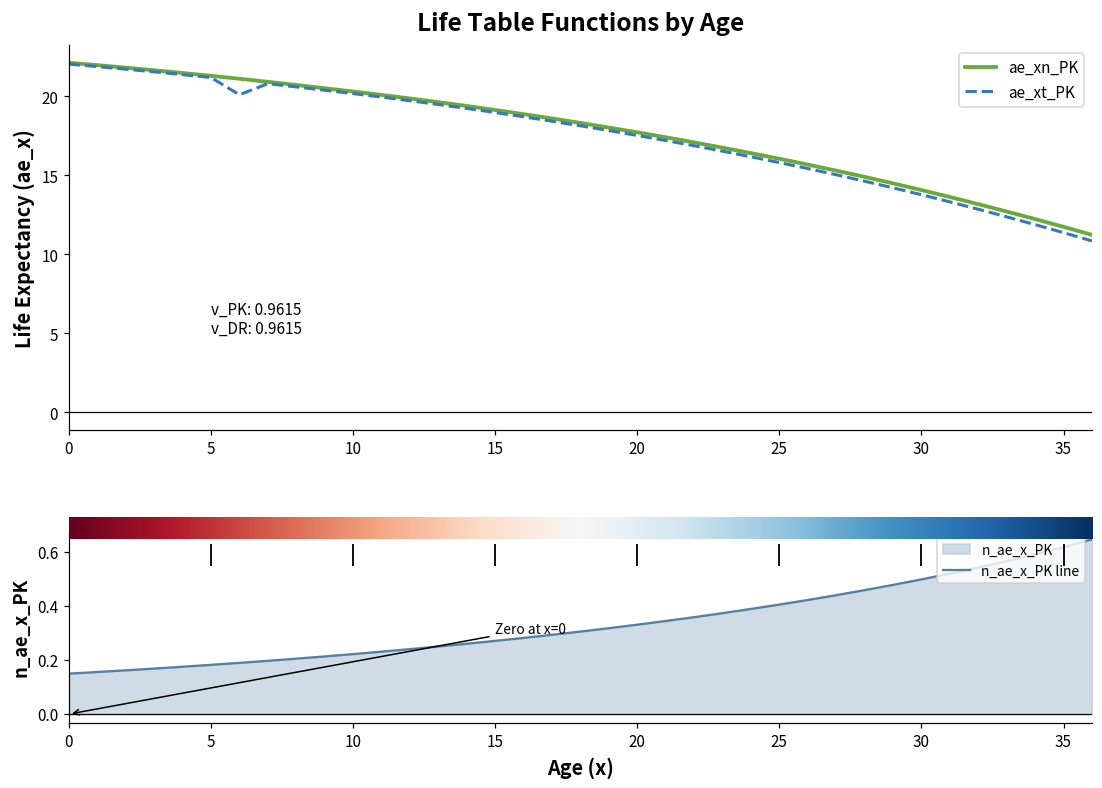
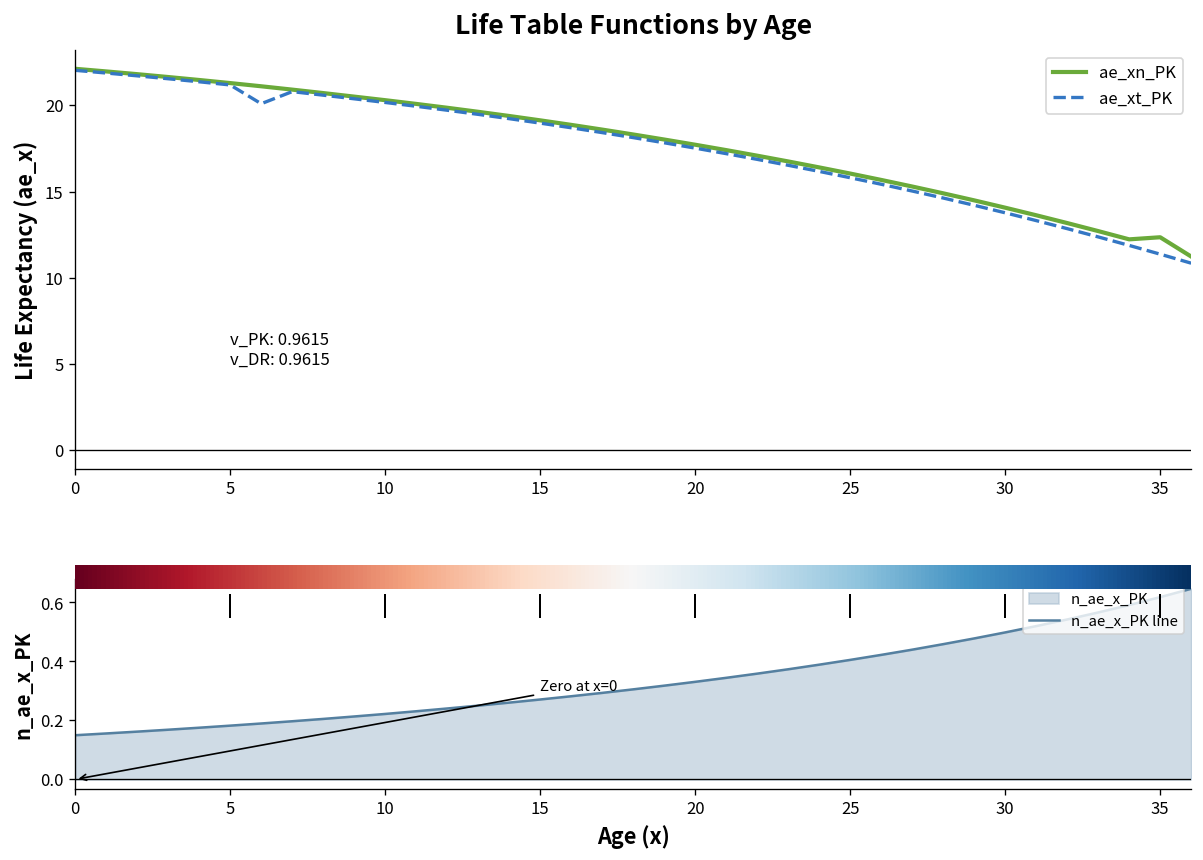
Life Table Functions by Age, ae_xn_PK, 35: 11.7 -> 12.4
